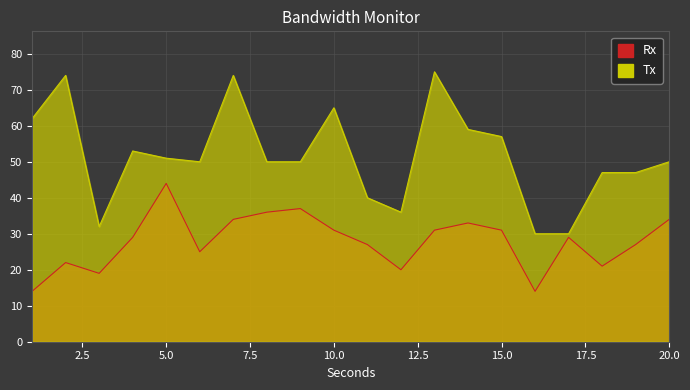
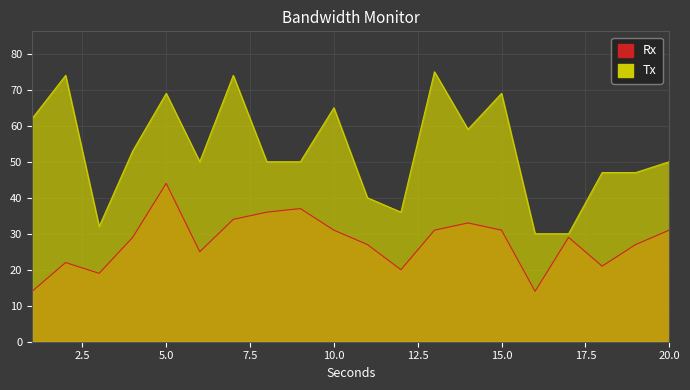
Tx, 5.0: 51 -> 69
Tx, 15.0: 57 -> 69
Rx, 20.0: 34 -> 31
